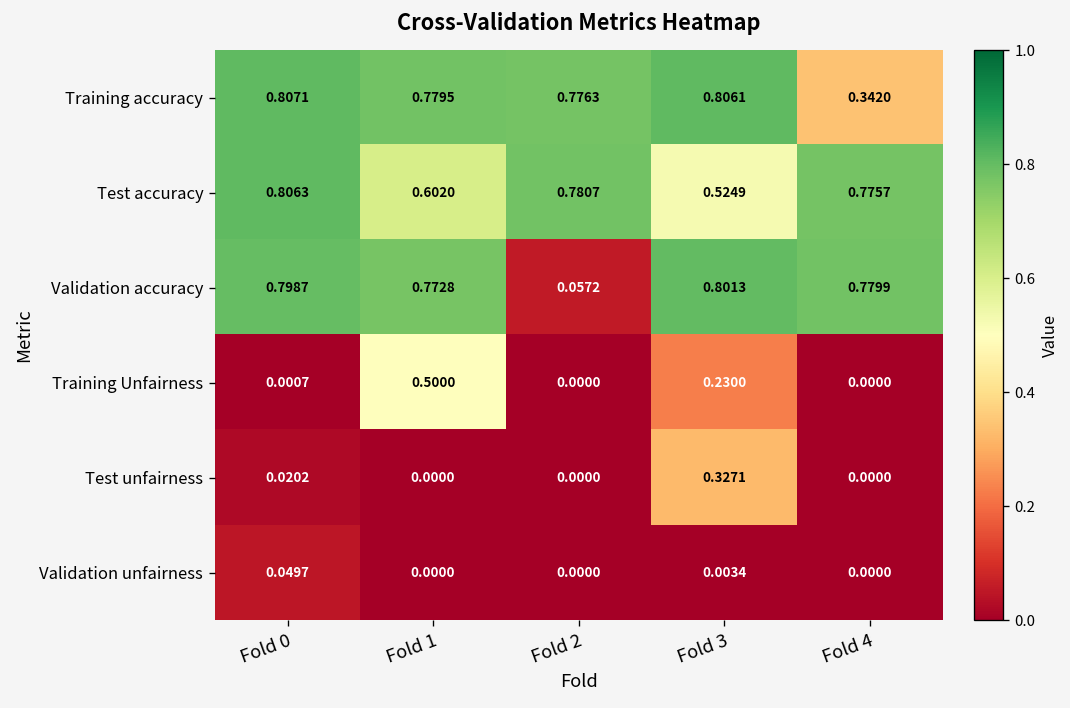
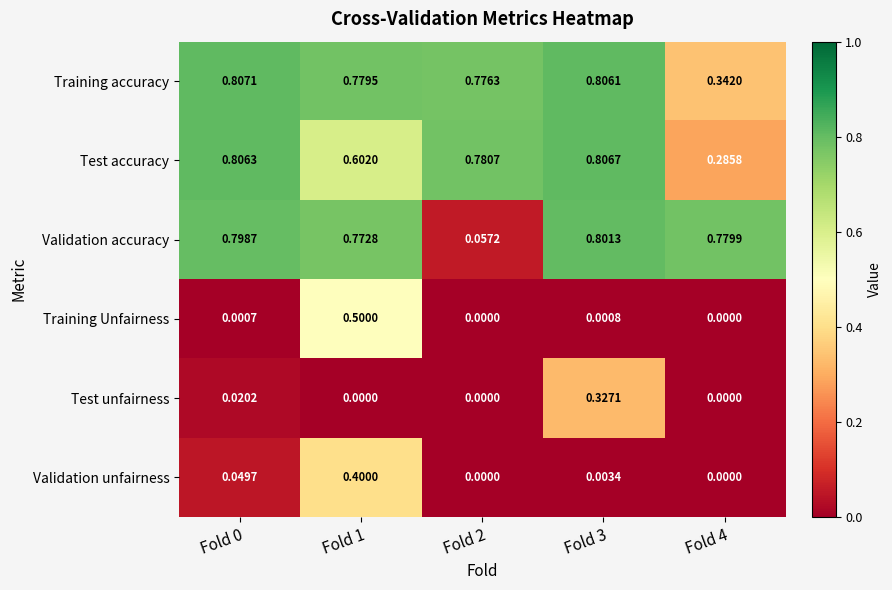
Test accuracy, Fold 3: 0.5249 -> 0.8067
Test accuracy, Fold 4: 0.7757 -> 0.2858
Training Unfairness, Fold 3: 0.2300 -> 0.0008
Validation unfairness, Fold 1: 0.0000 -> 0.4000
